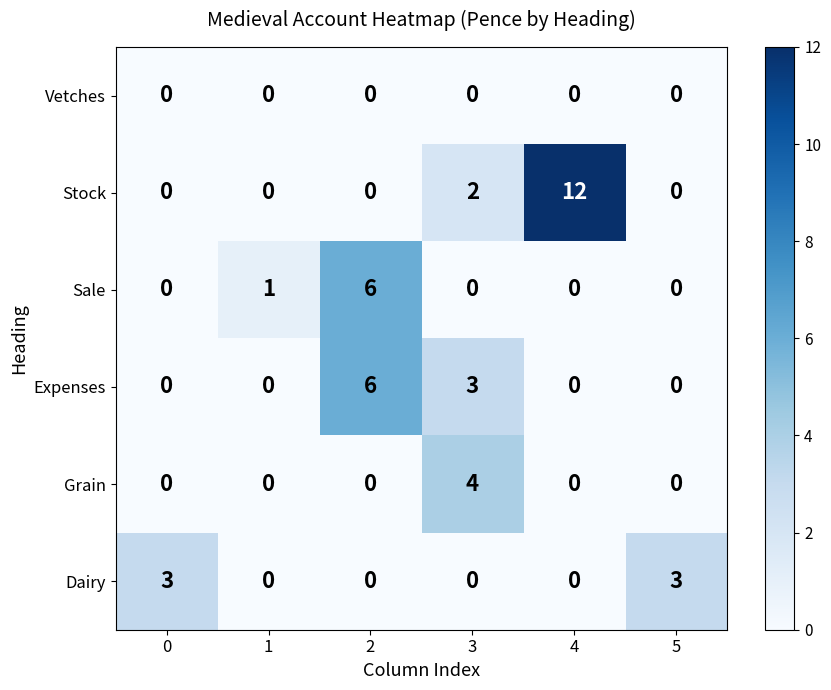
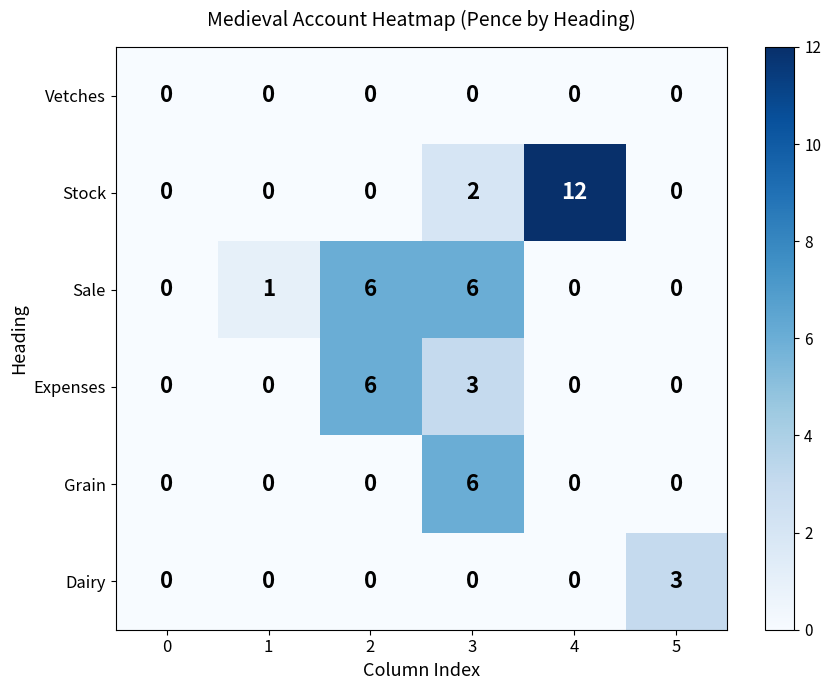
Sale, 3: 0 -> 6
Grain, 3: 4 -> 6
Dairy, 0: 3 -> 0
